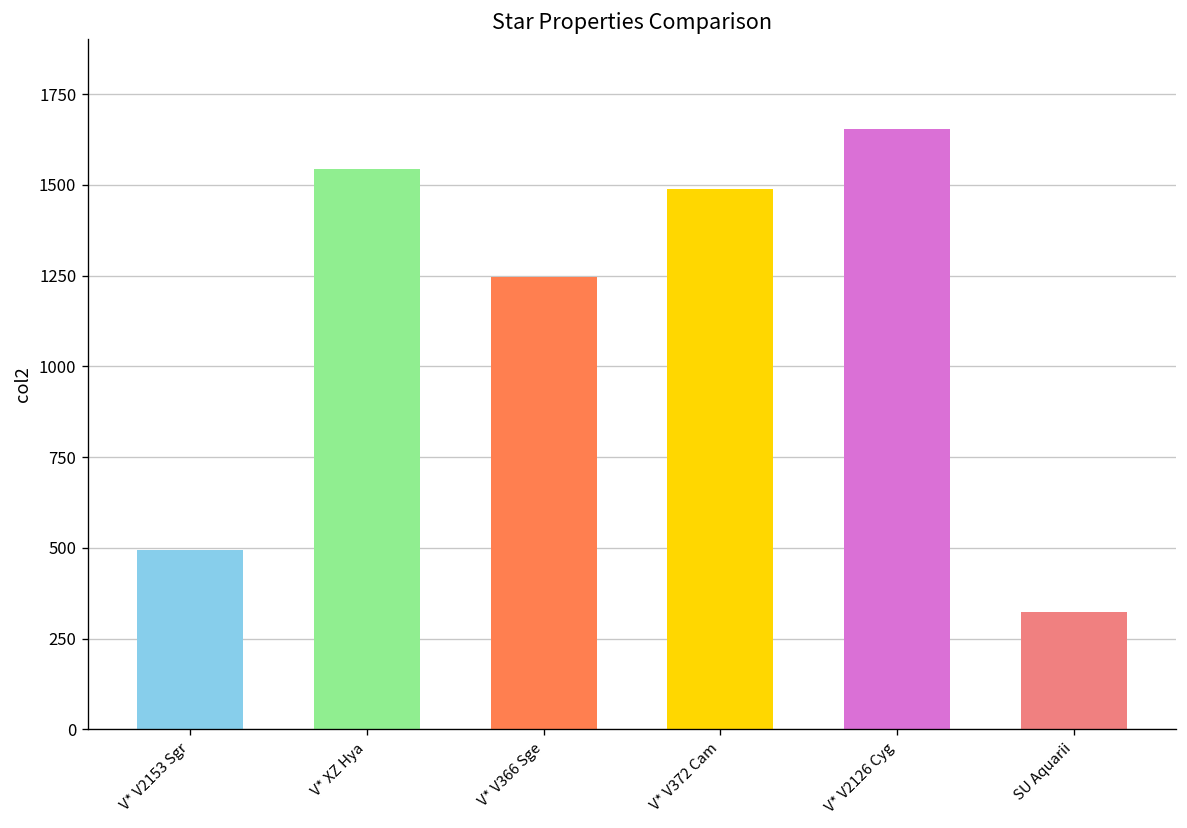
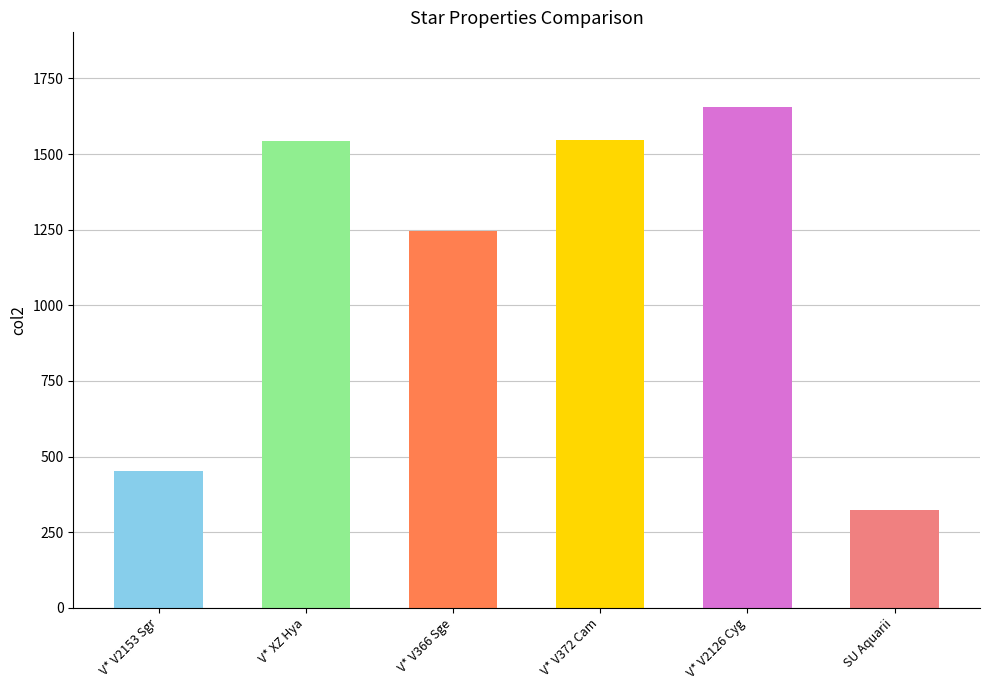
V* V2153 Sgr: 490 -> 450
V* V372 Cam: 1490 -> 1550
